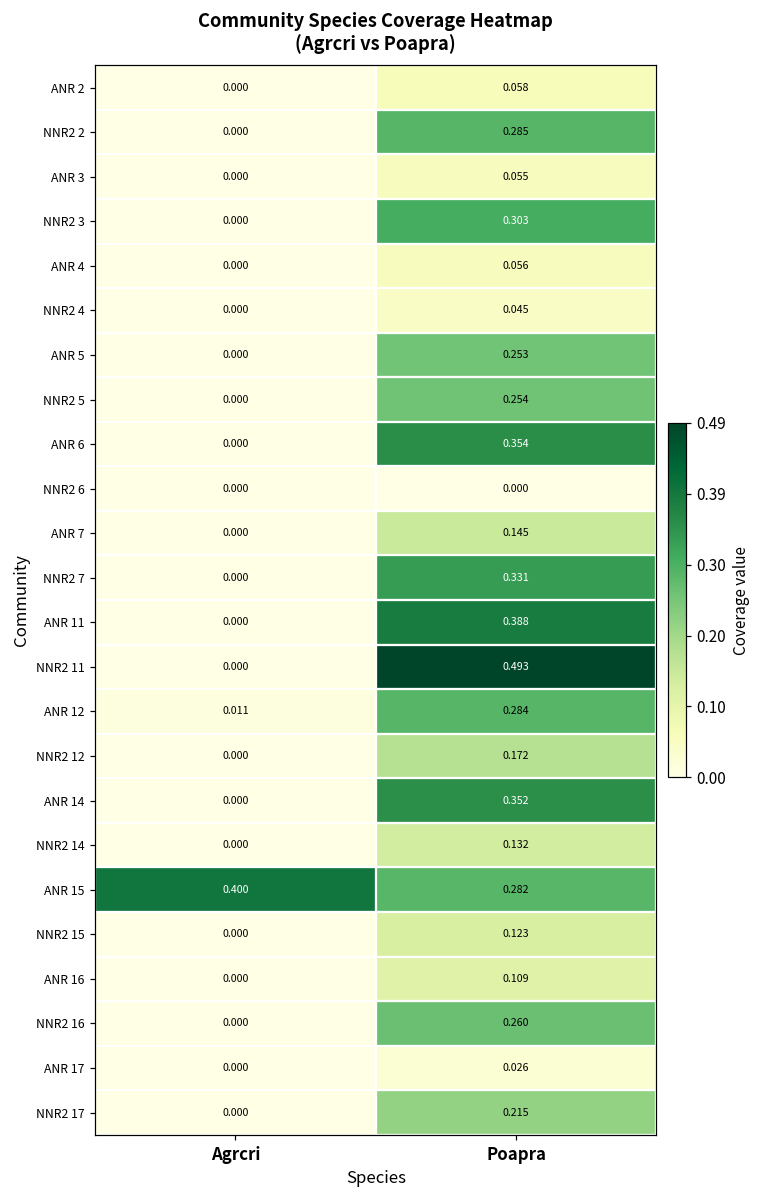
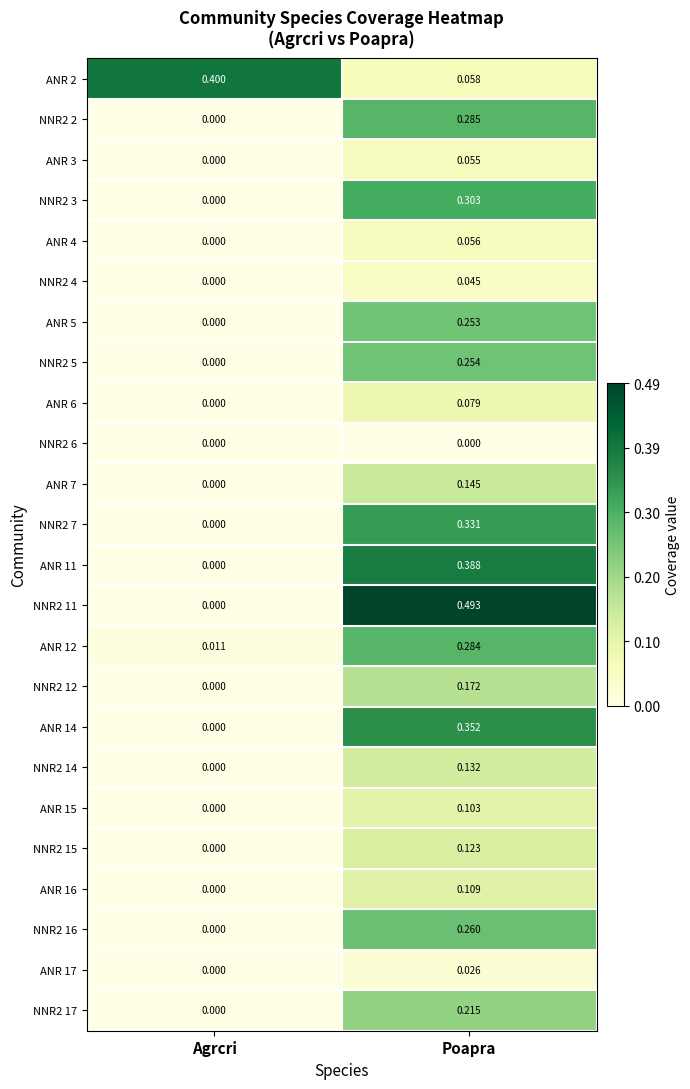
ANR 2, Agrcri: 0.000 -> 0.400
ANR 6, Poapra: 0.354 -> 0.079
ANR 15, Agrcri: 0.400 -> 0.000
ANR 15, Poapra: 0.282 -> 0.103
